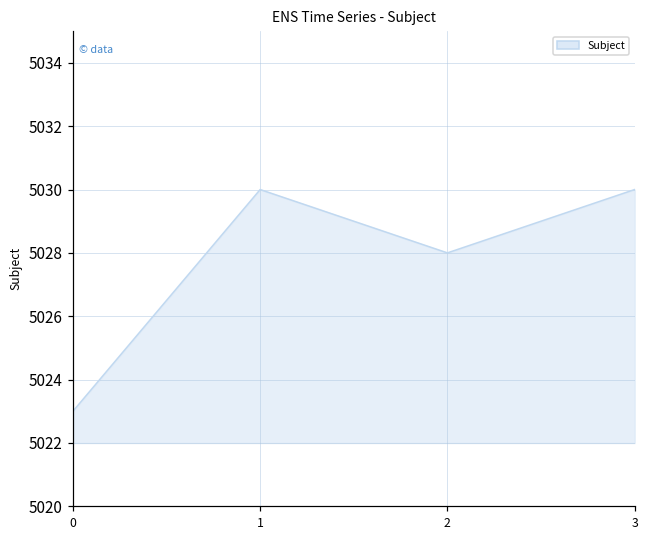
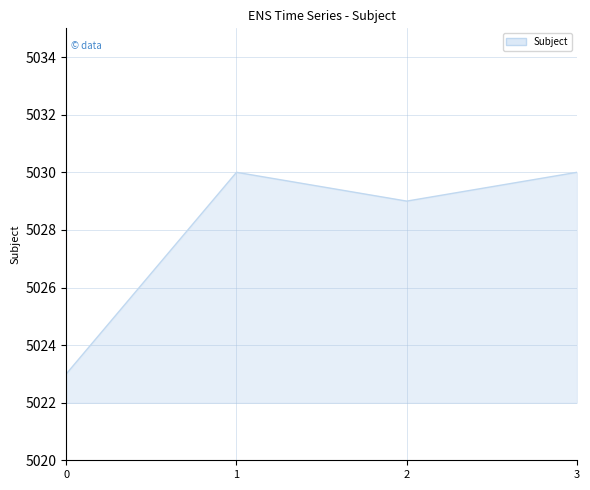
2: 5028 -> 5029
